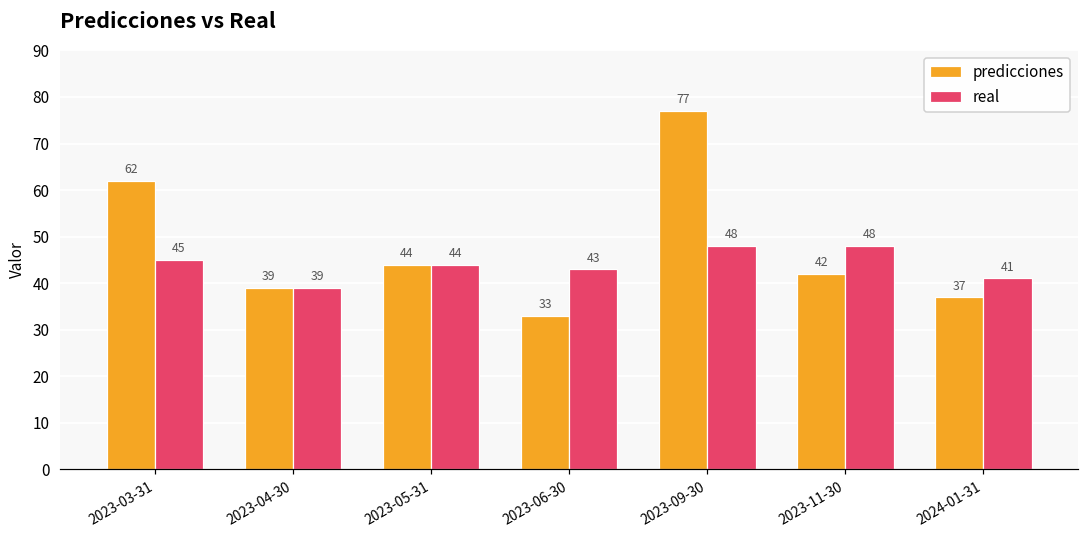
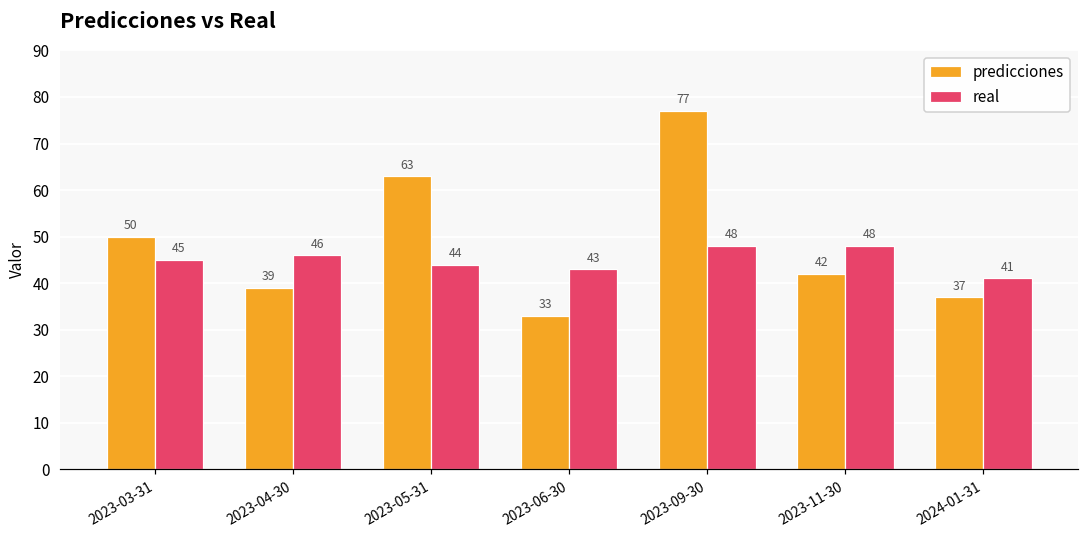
predicciones, 2023-03-31: 62 -> 50
real, 2023-04-30: 39 -> 46
predicciones, 2023-05-31: 44 -> 63
